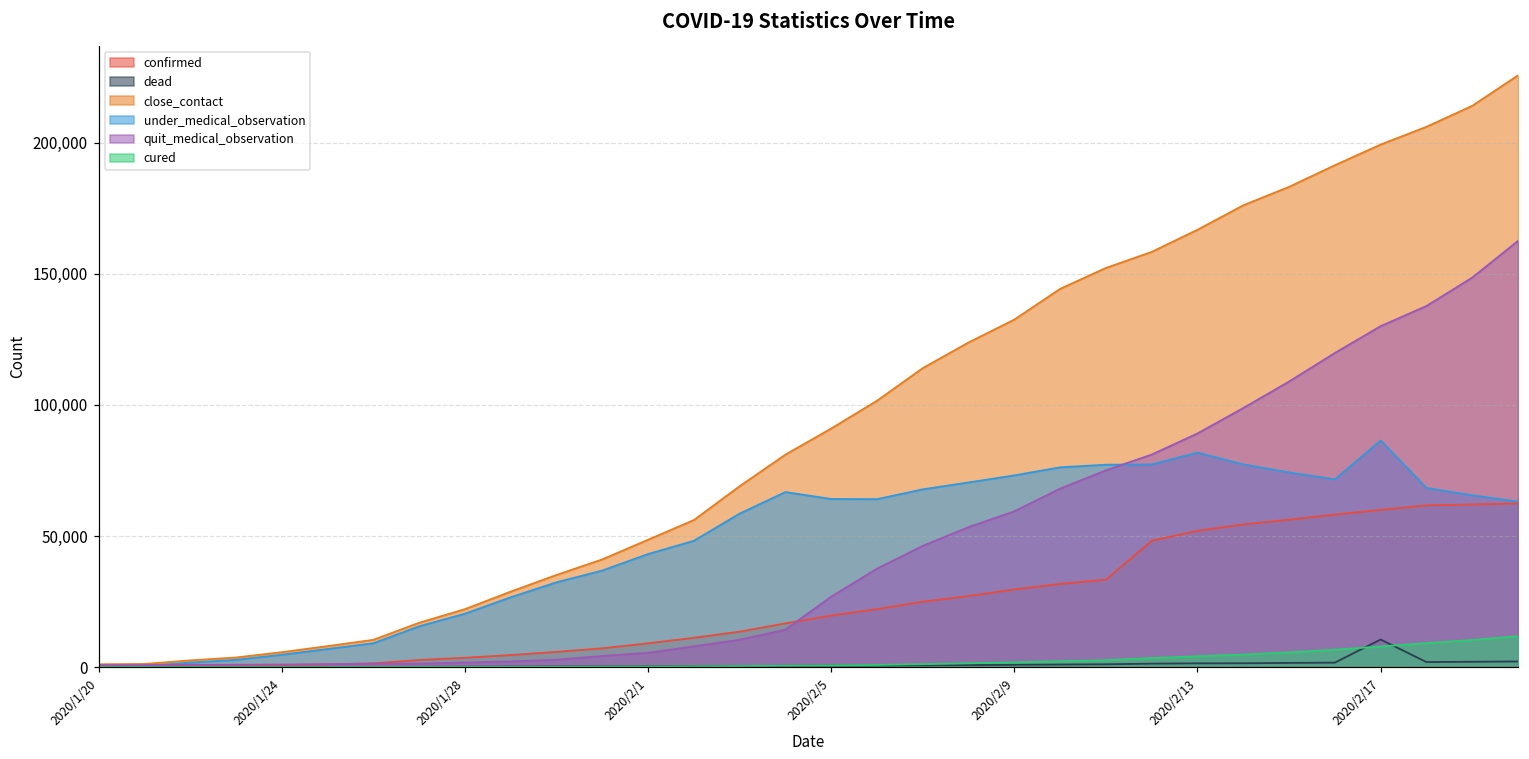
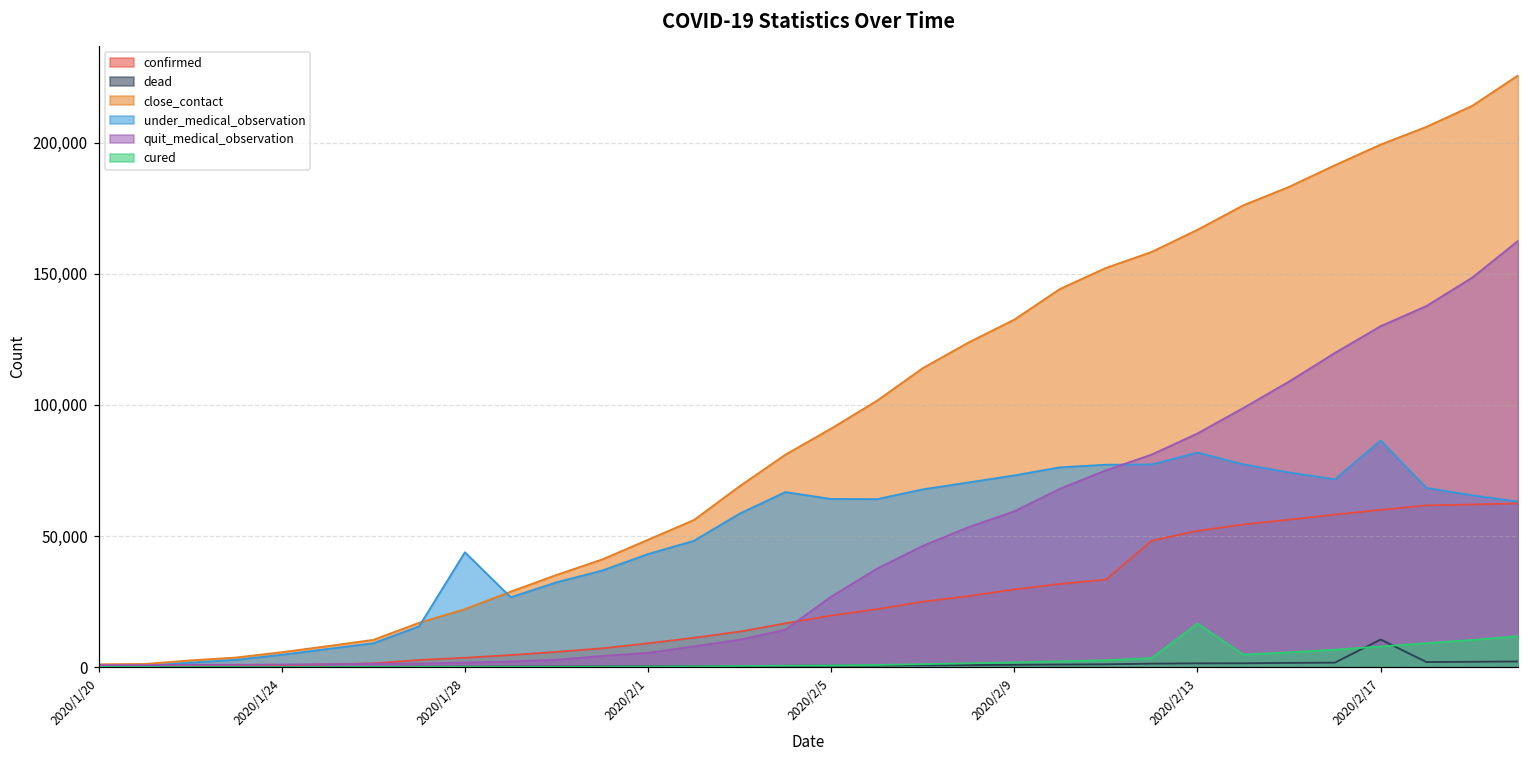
under_medical_observation, 2020/1/28: 20,000 -> 44,000
cured, 2020/2/13: 4,000 -> 17,000
